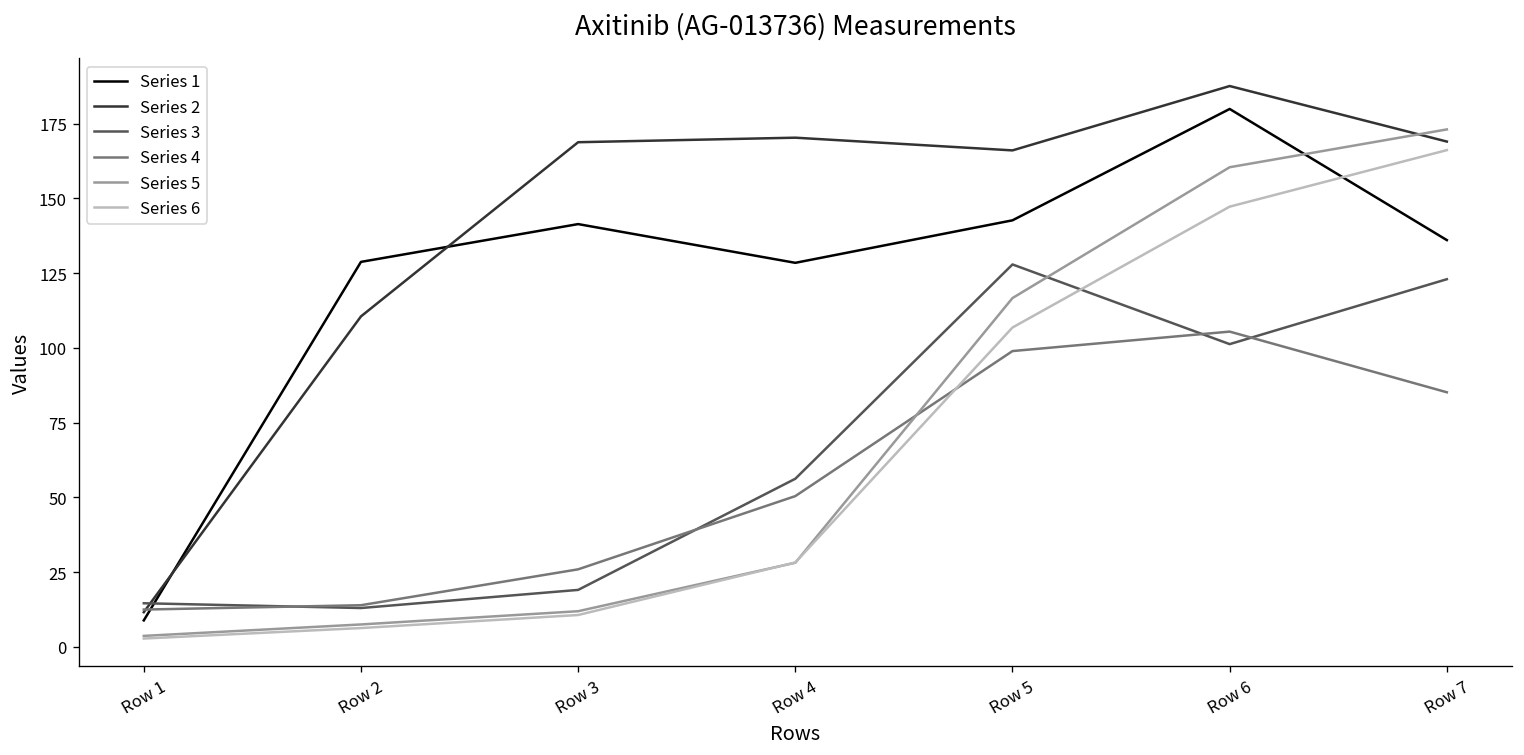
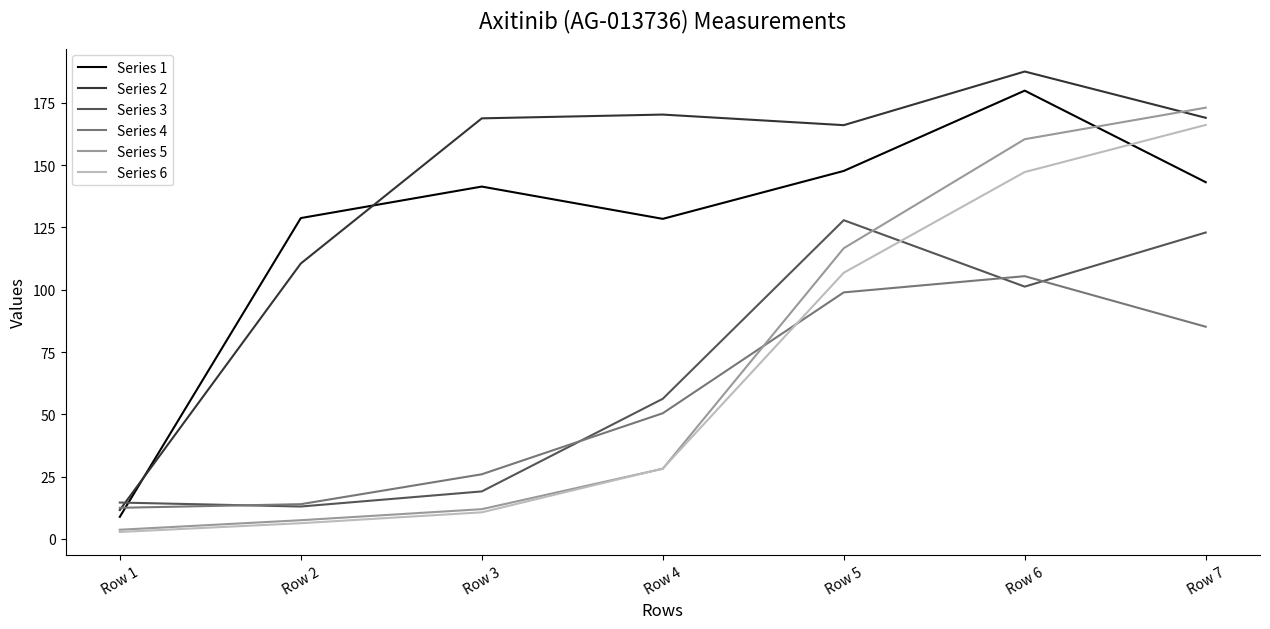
Series 1, Row 5: 143 -> 148
Series 1, Row 7: 136 -> 143
